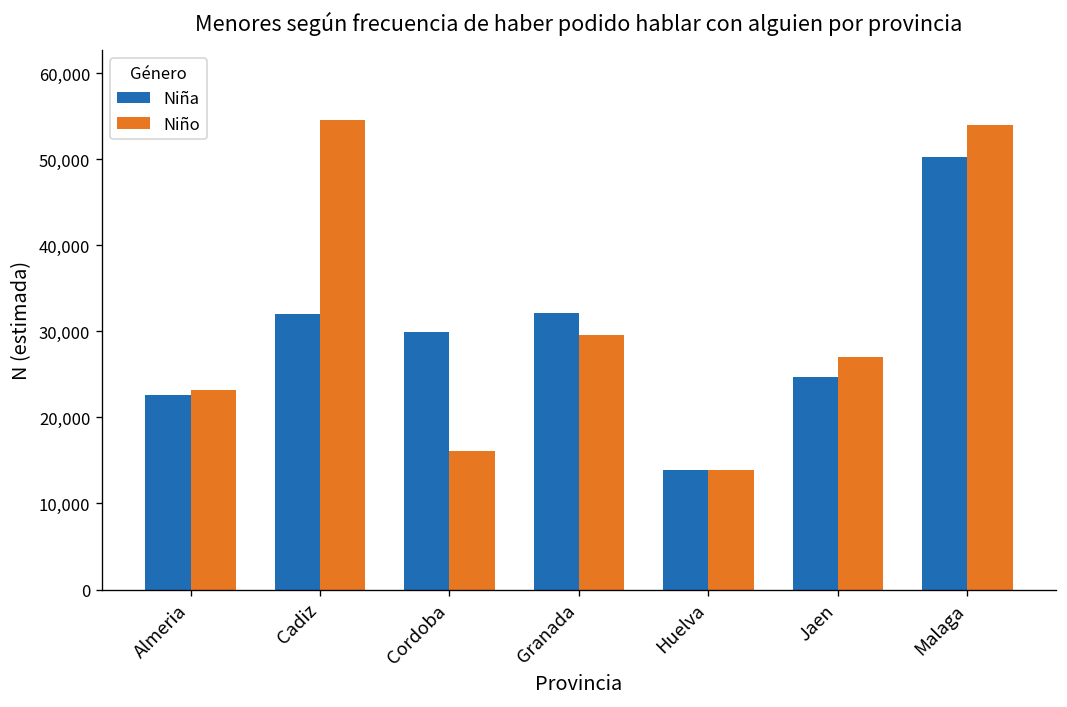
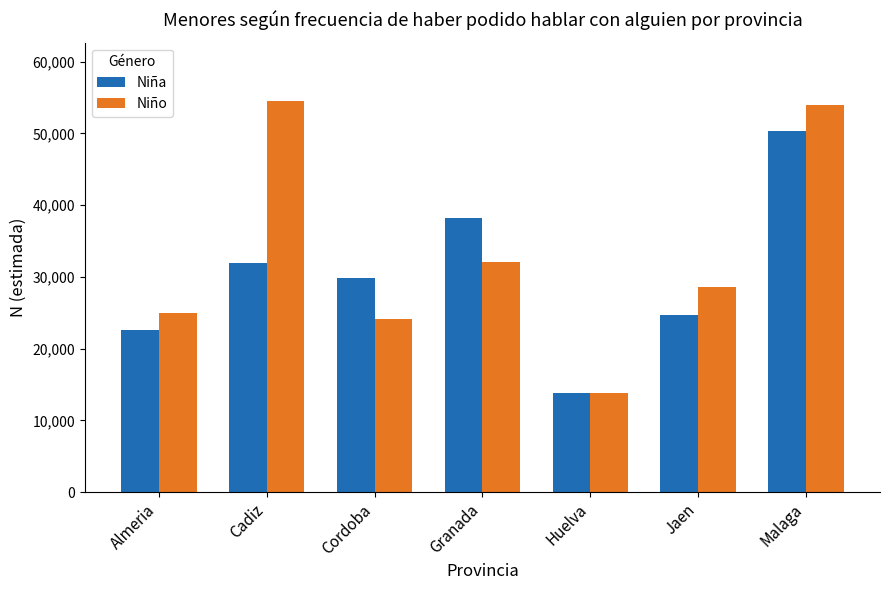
Niño, Almeria: 23,000 -> 25,000
Niño, Cordoba: 16,000 -> 24,000
Niña, Granada: 32,000 -> 38,000
Niño, Granada: 30,000 -> 32,000
Niño, Jaen: 27,000 -> 29,000
